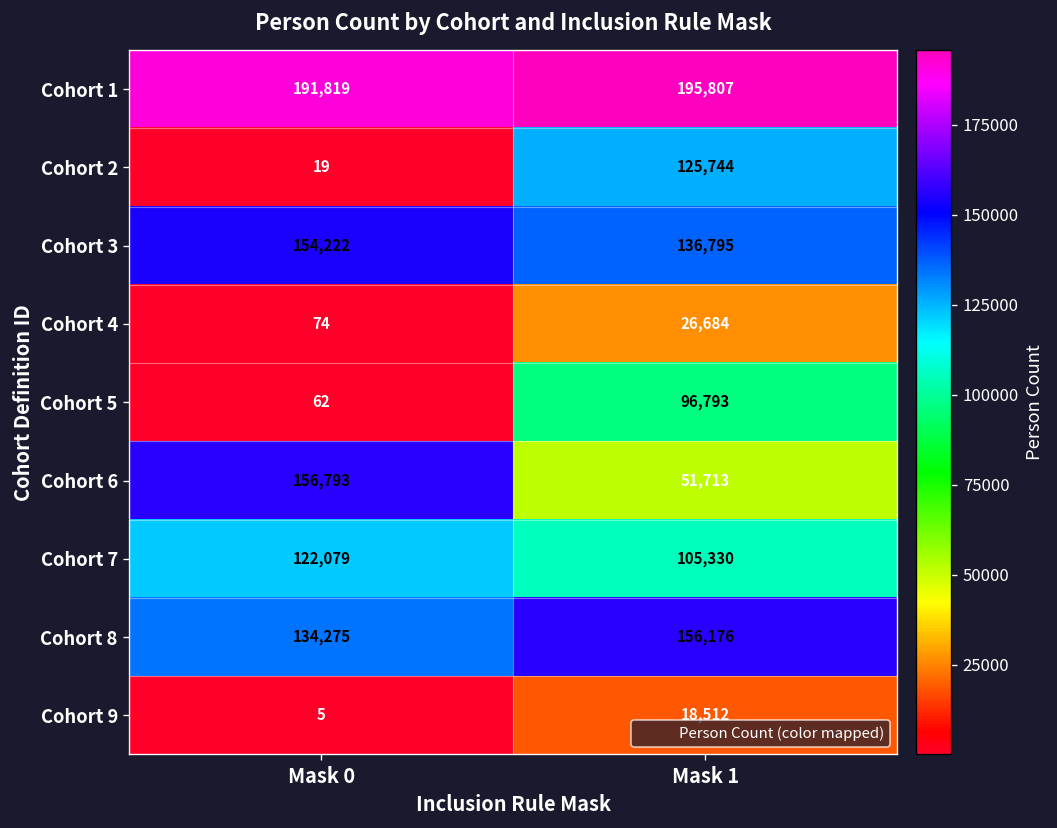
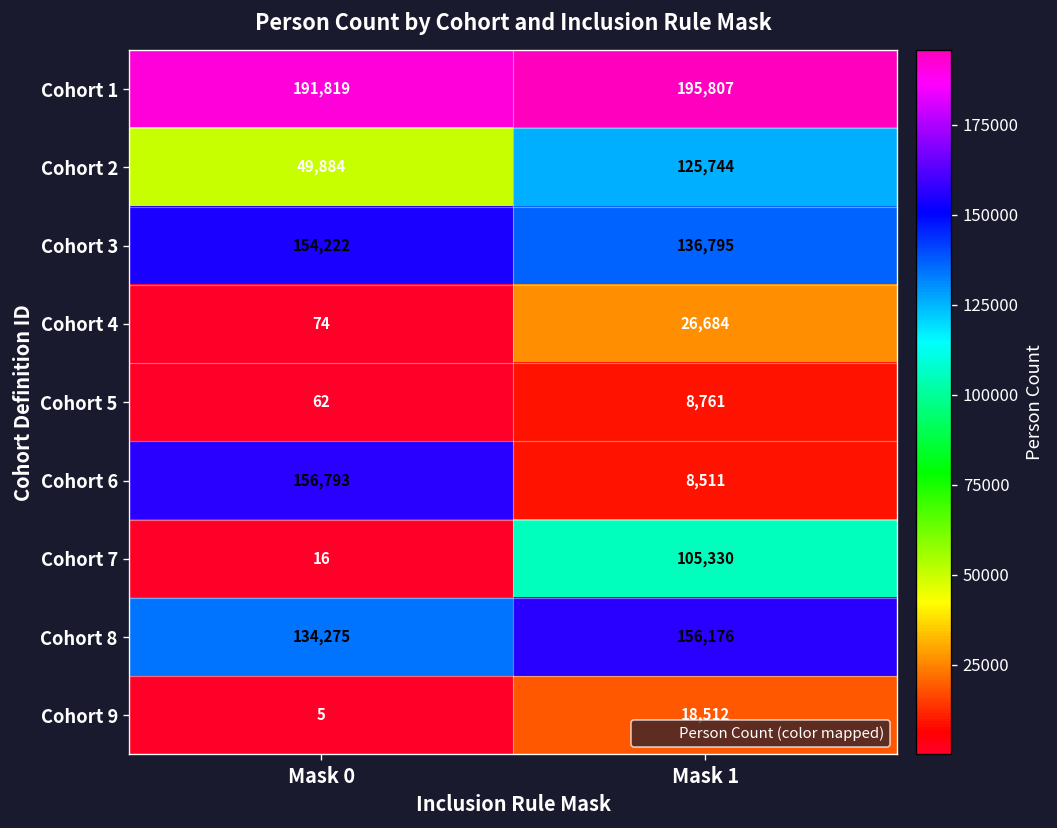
Cohort 2, Mask 0: 19 -> 49,884
Cohort 5, Mask 1: 96,793 -> 8,761
Cohort 6, Mask 1: 51,713 -> 8,511
Cohort 7, Mask 0: 122,079 -> 16
